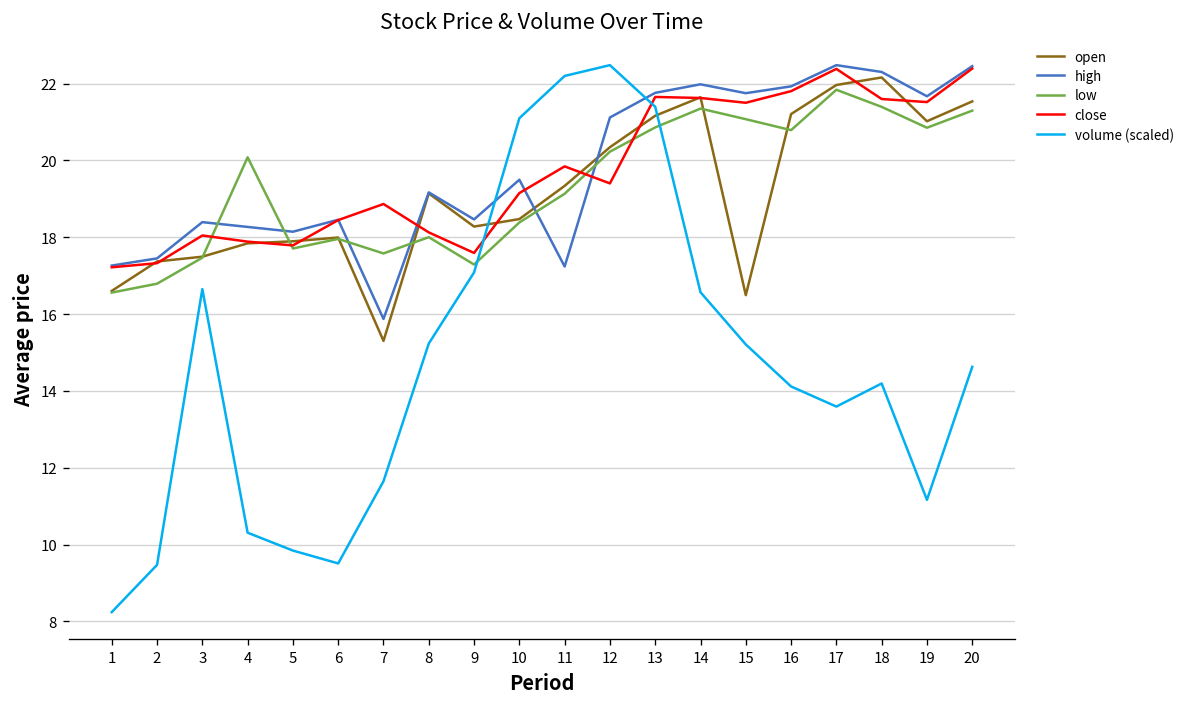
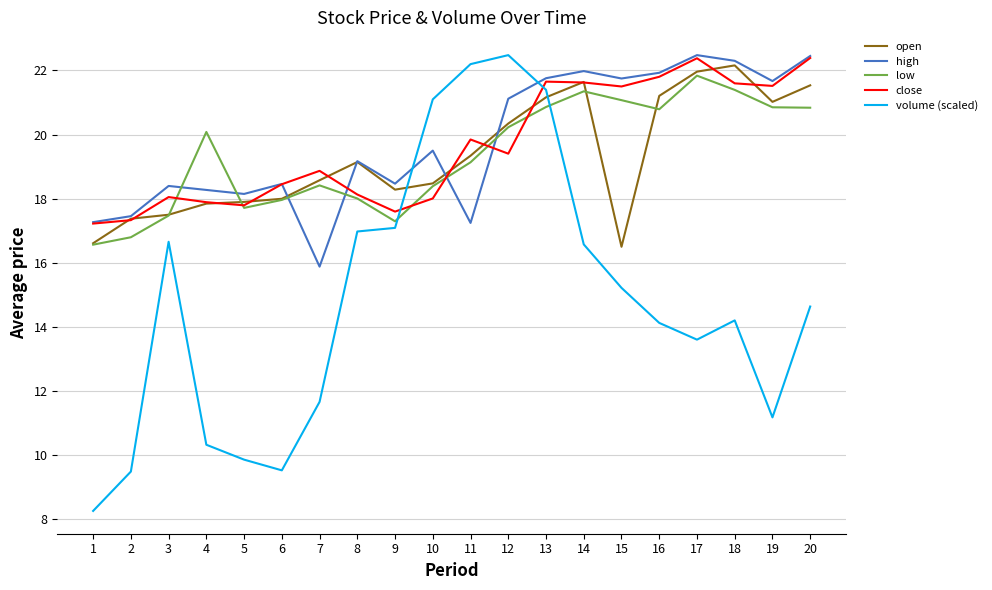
open, 7: 15.3 -> 18.6
low, 7: 17.6 -> 18.4
volume (scaled), 8: 15.2 -> 17.0
close, 10: 19.2 -> 18.0
low, 20: 21.3 -> 20.8
